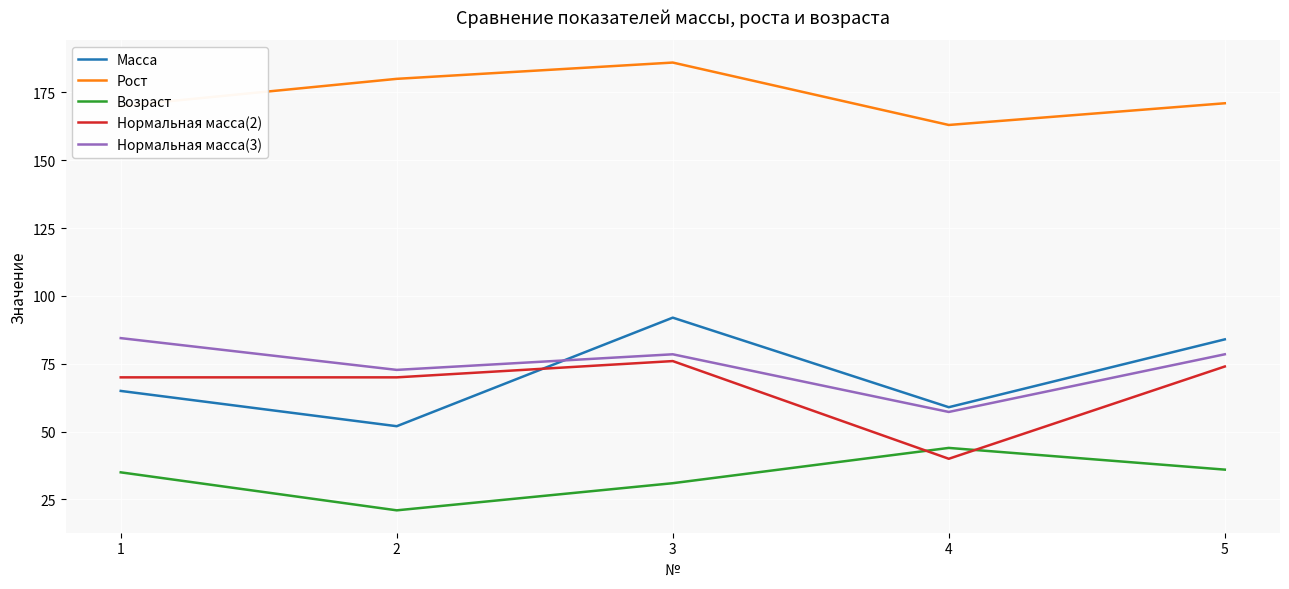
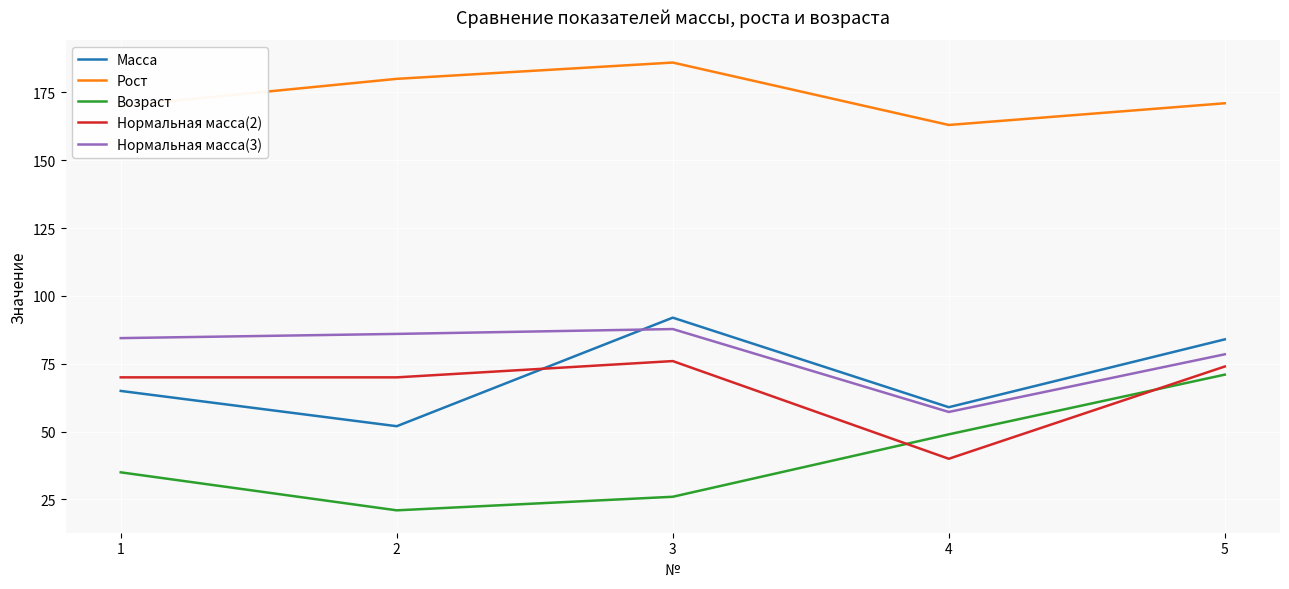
Нормальная масса(3), 2: 73 -> 86
Возраст, 3: 31 -> 26
Нормальная масса(3), 3: 79 -> 88
Возраст, 4: 44 -> 49
Возраст, 5: 36 -> 71
